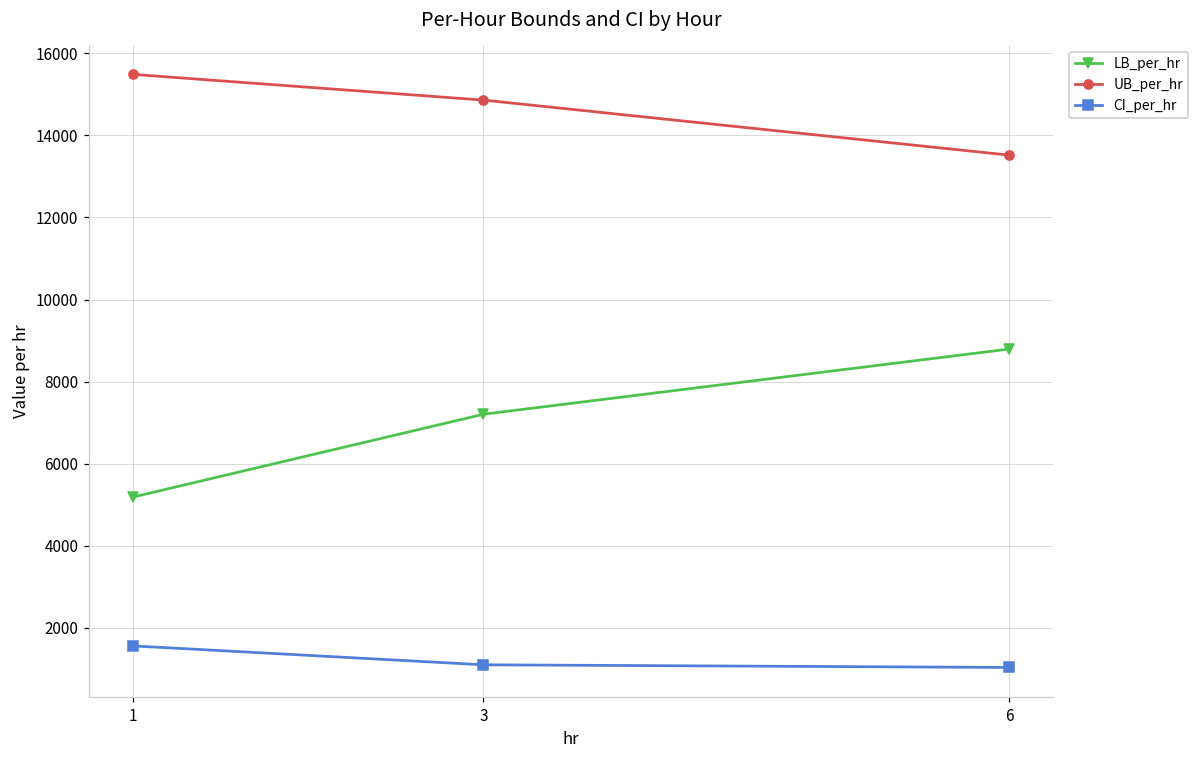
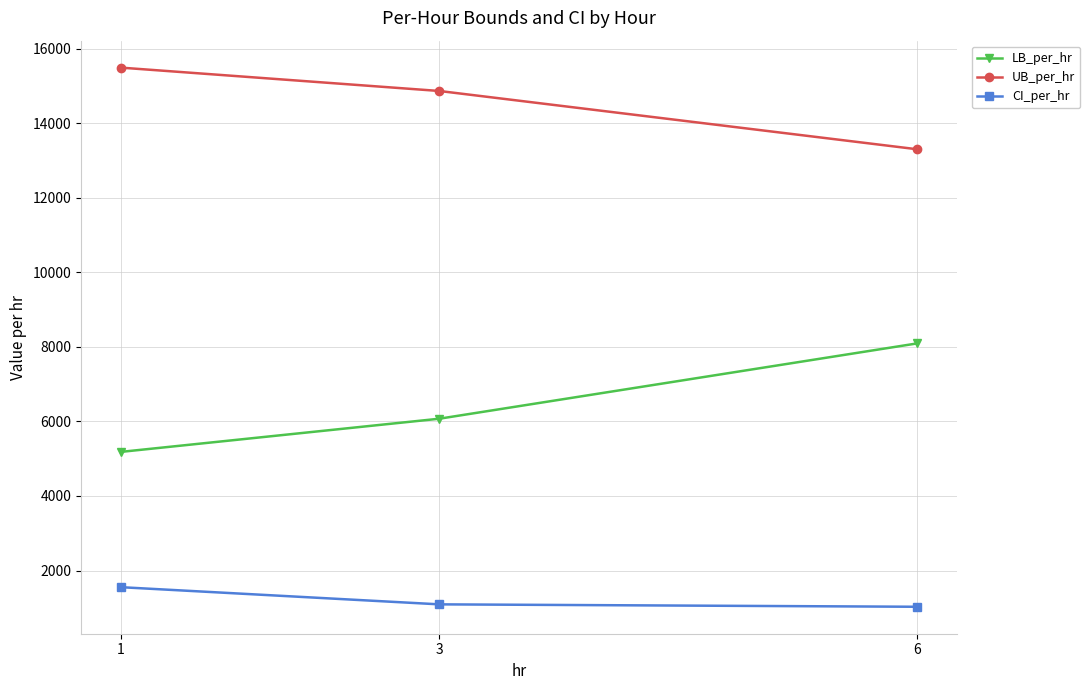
LB_per_hr, 3: 7200 -> 6100
LB_per_hr, 6: 8800 -> 8100
UB_per_hr, 6: 13500 -> 13300
